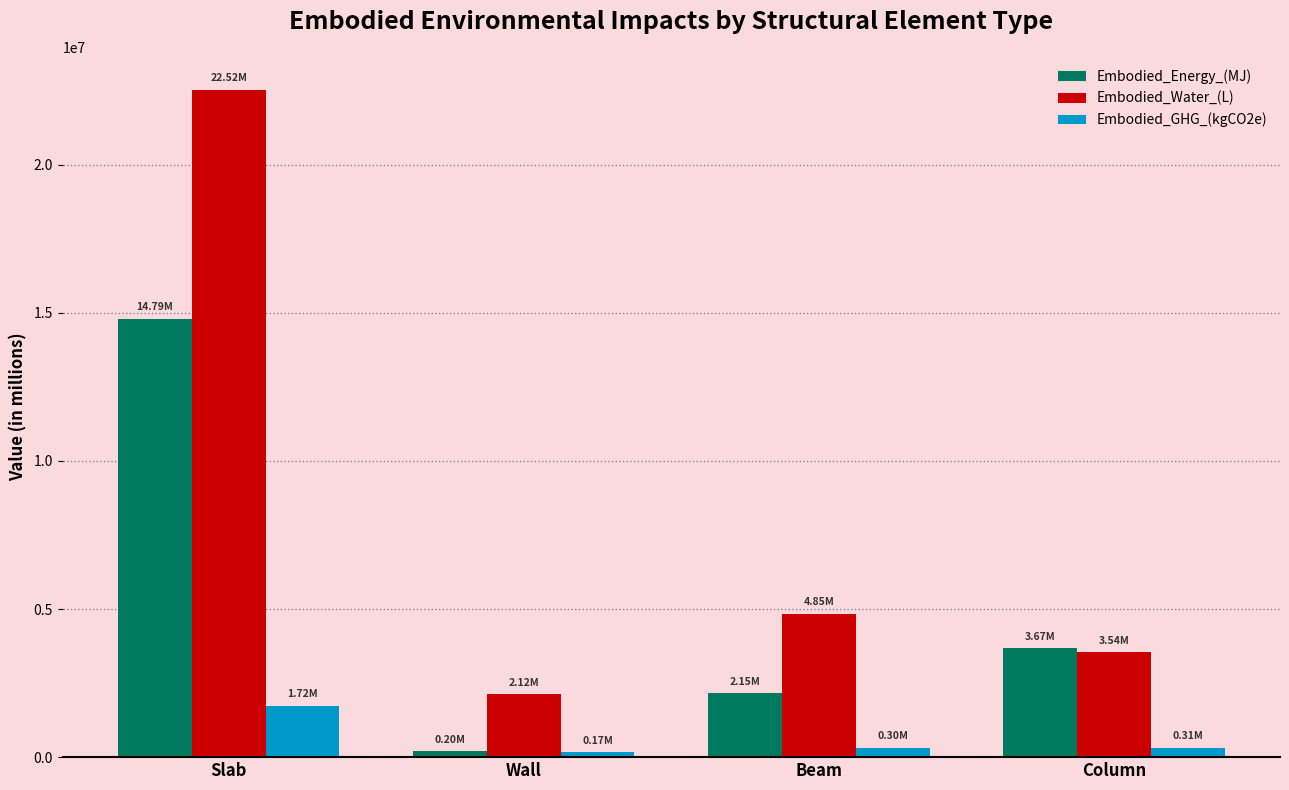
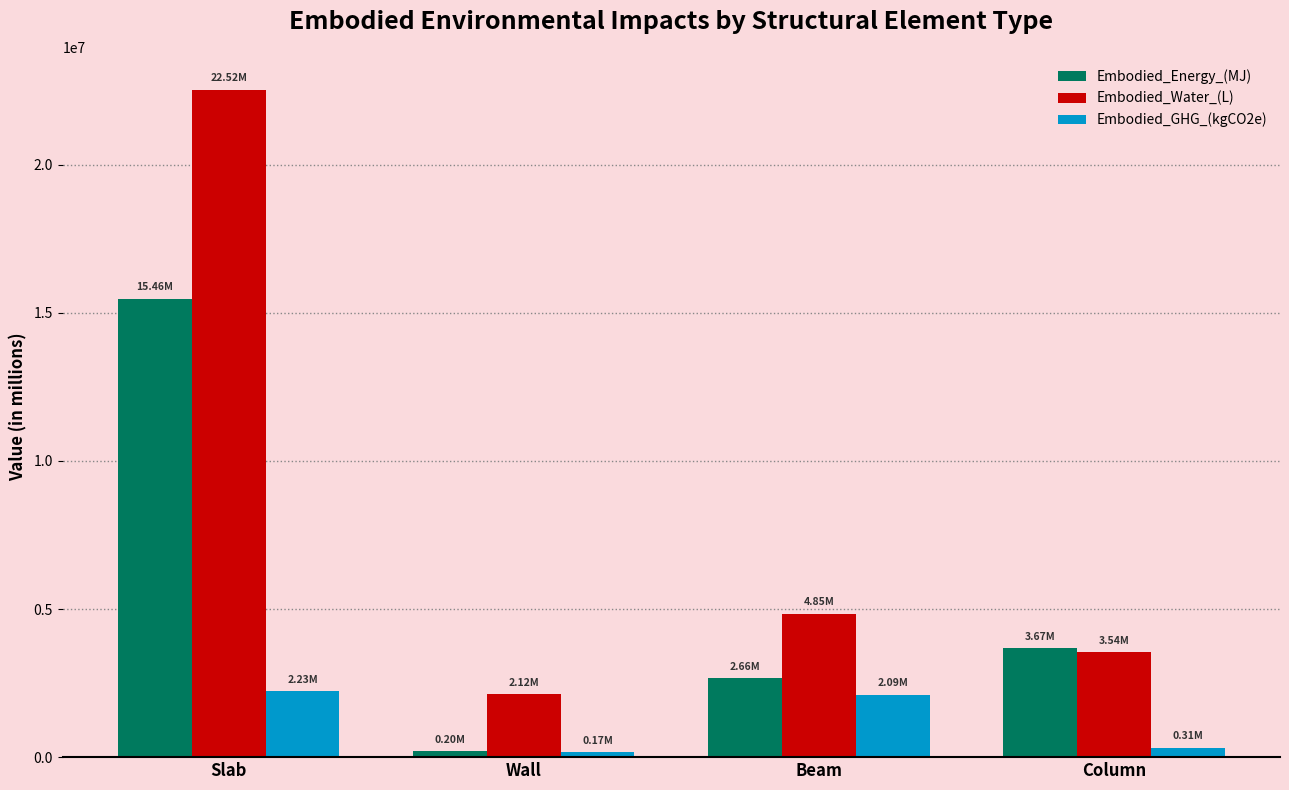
Embodied_Energy_(MJ), Slab: 14.79M -> 15.46M
Embodied_GHG_(kgCO2e), Slab: 1.72M -> 2.23M
Embodied_Energy_(MJ), Beam: 2.15M -> 2.66M
Embodied_GHG_(kgCO2e), Beam: 0.30M -> 2.09M
